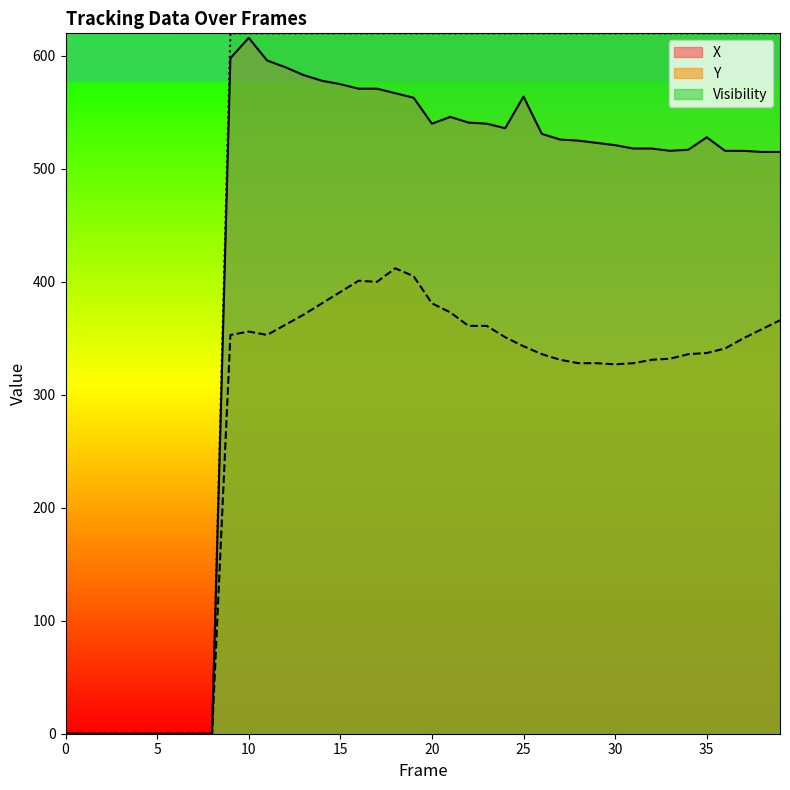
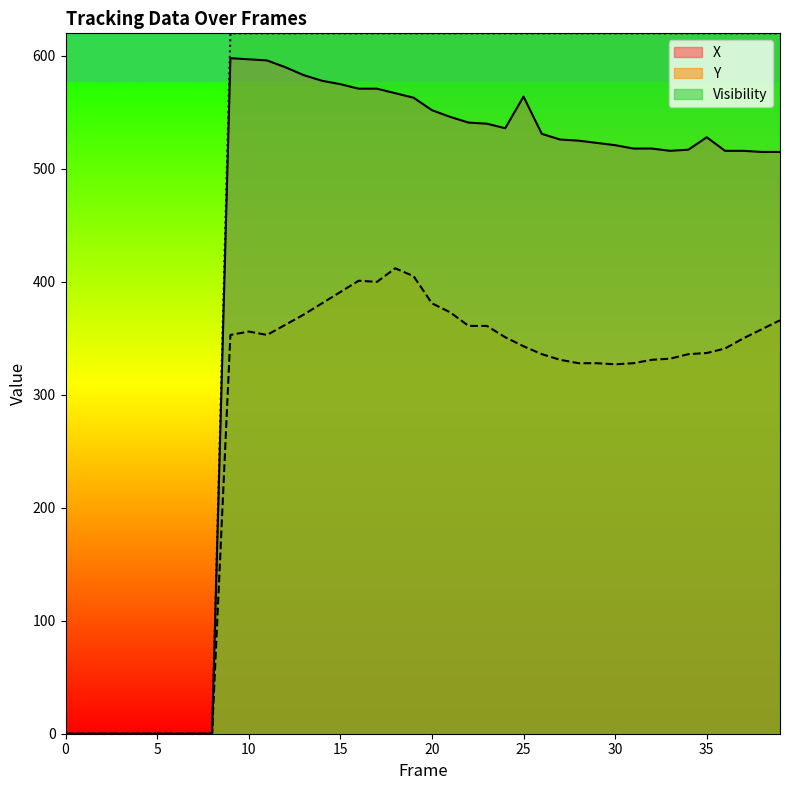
X, 10: 616 -> 597
X, 20: 540 -> 552
